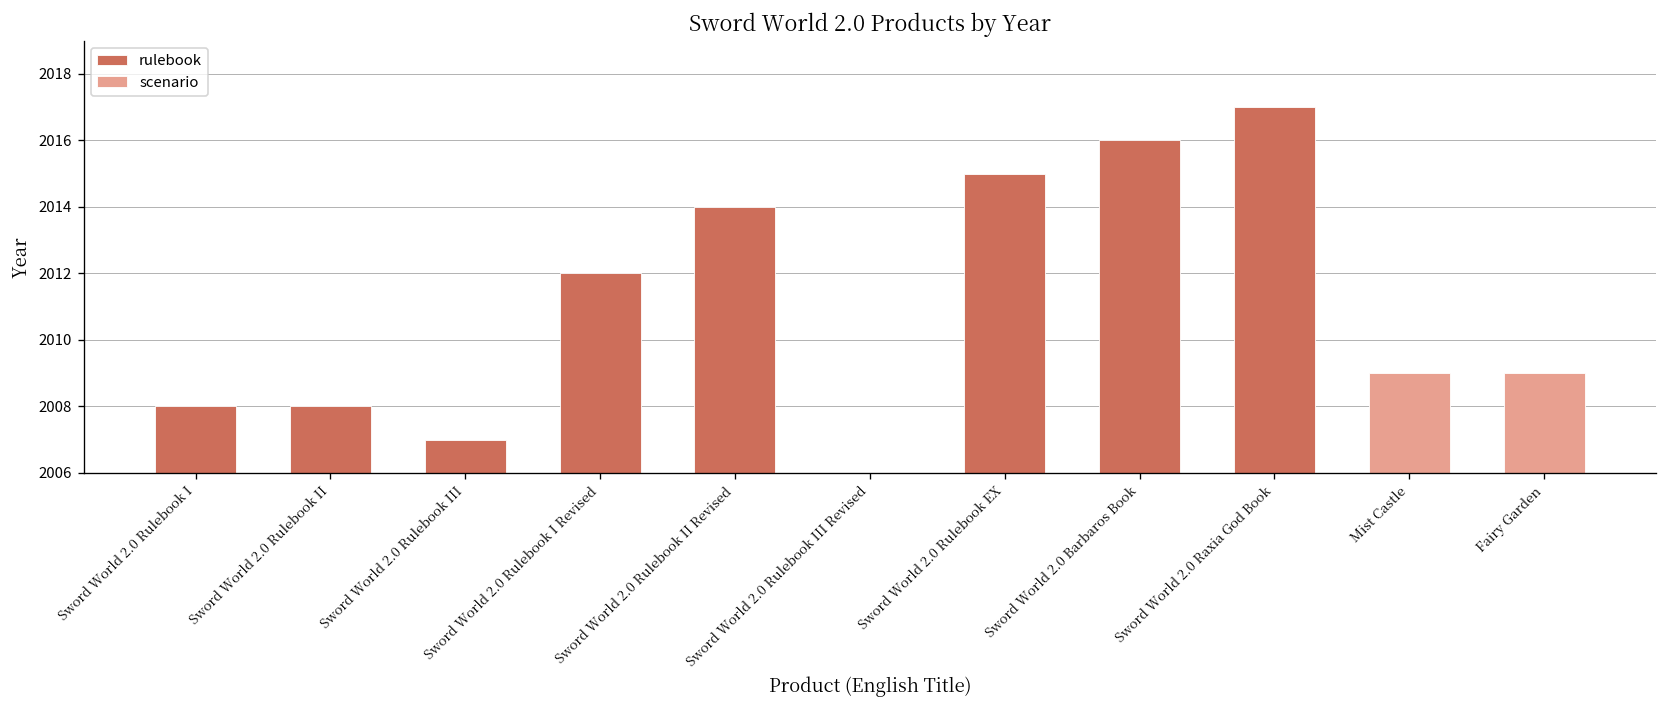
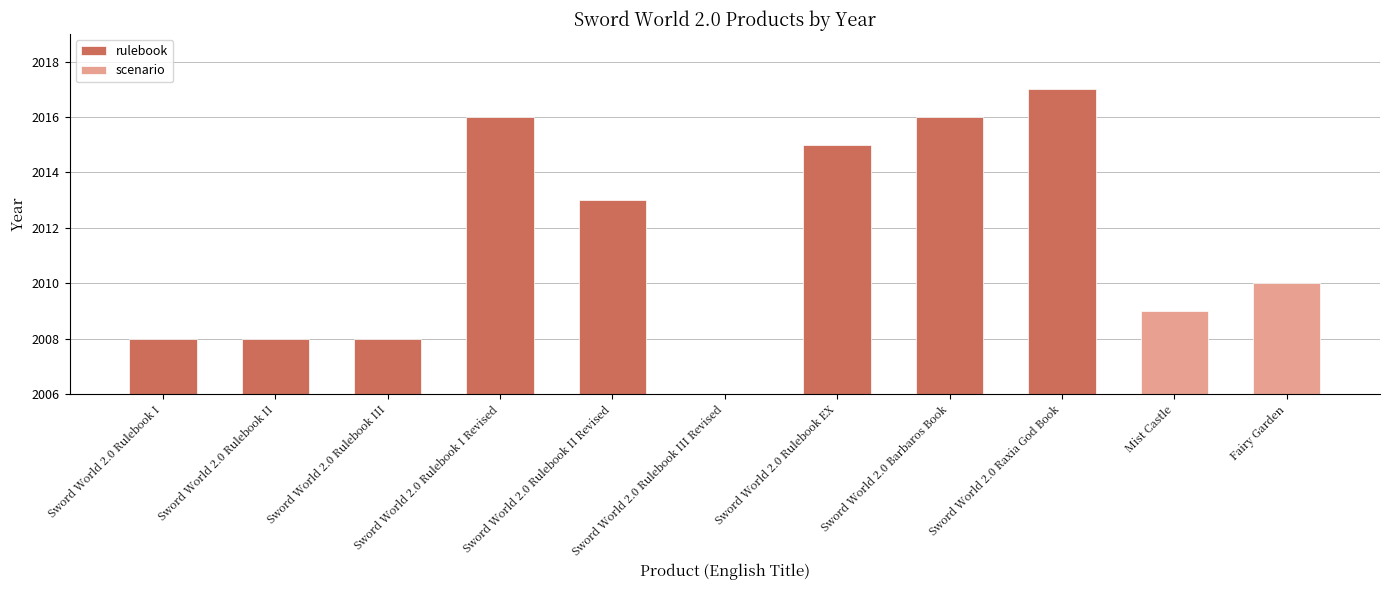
rulebook, Sword World 2.0 Rulebook III: 2007 -> 2008
rulebook, Sword World 2.0 Rulebook I Revised: 2012 -> 2016
rulebook, Sword World 2.0 Rulebook II Revised: 2014 -> 2013
scenario, Fairy Garden: 2009 -> 2010
